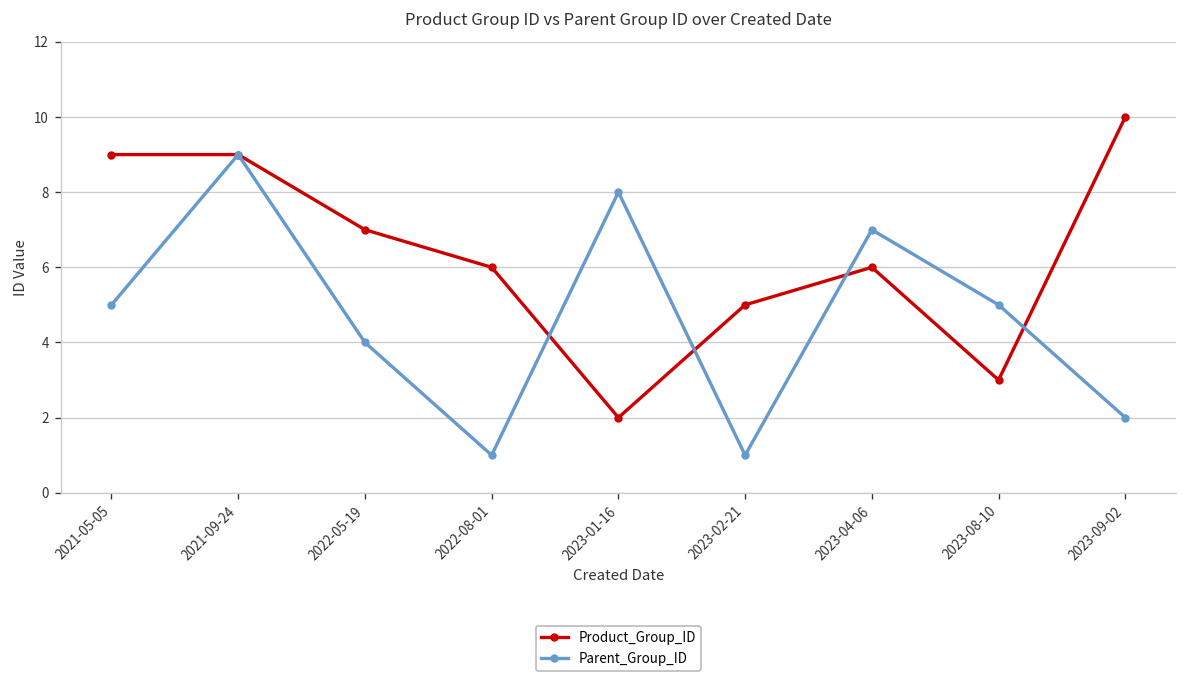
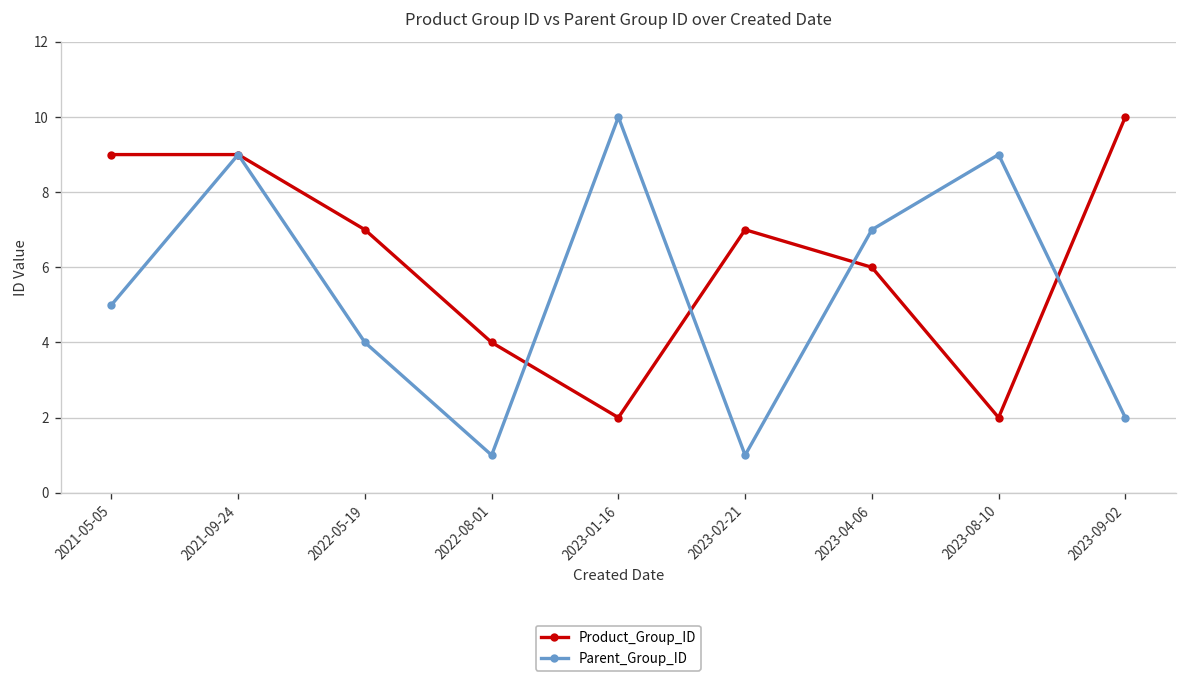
Product_Group_ID, 2022-08-01: 6 -> 4
Parent_Group_ID, 2023-01-16: 8 -> 10
Product_Group_ID, 2023-02-21: 5 -> 7
Product_Group_ID, 2023-08-10: 3 -> 2
Parent_Group_ID, 2023-08-10: 5 -> 9
